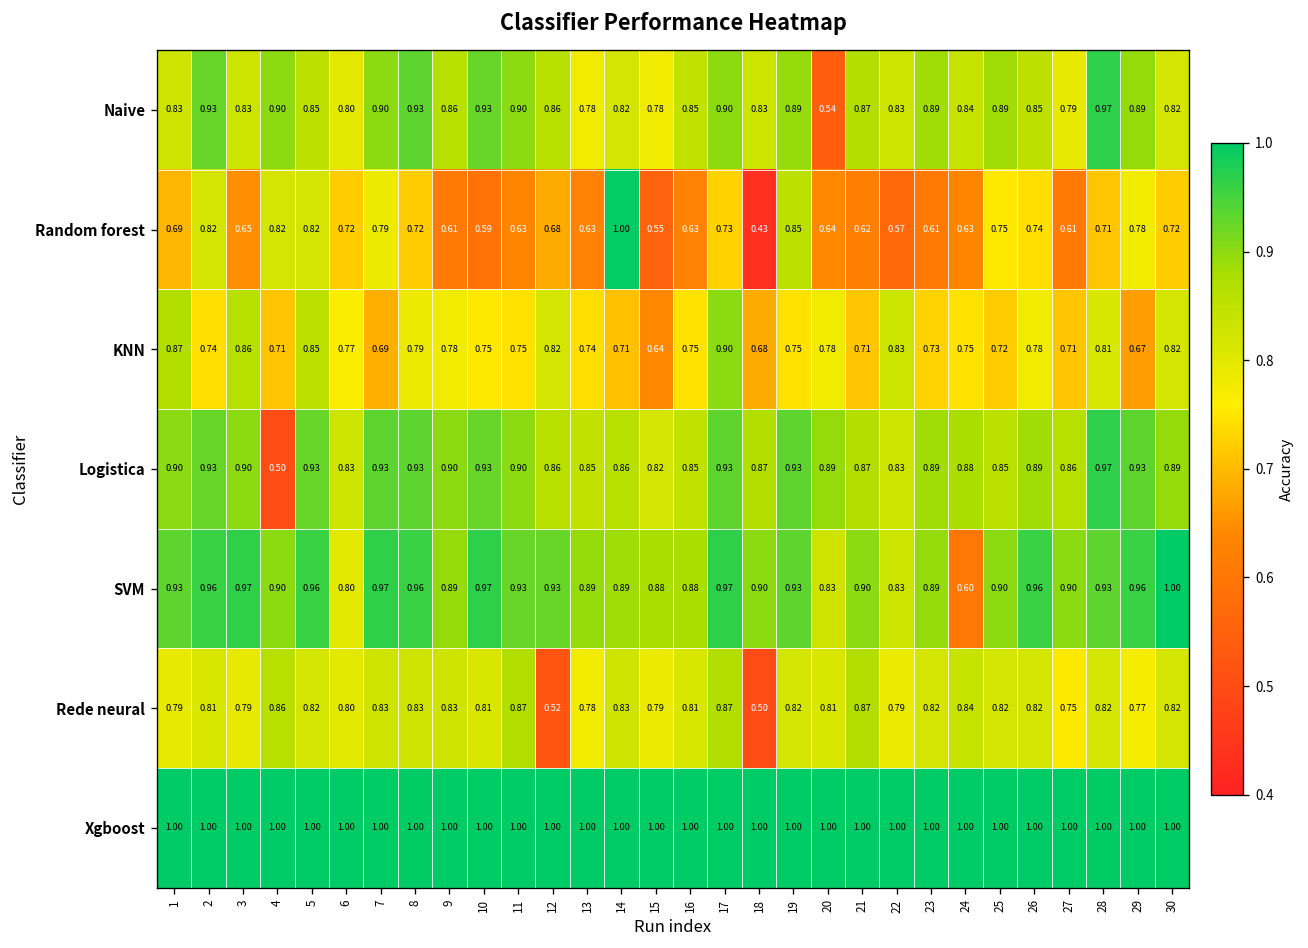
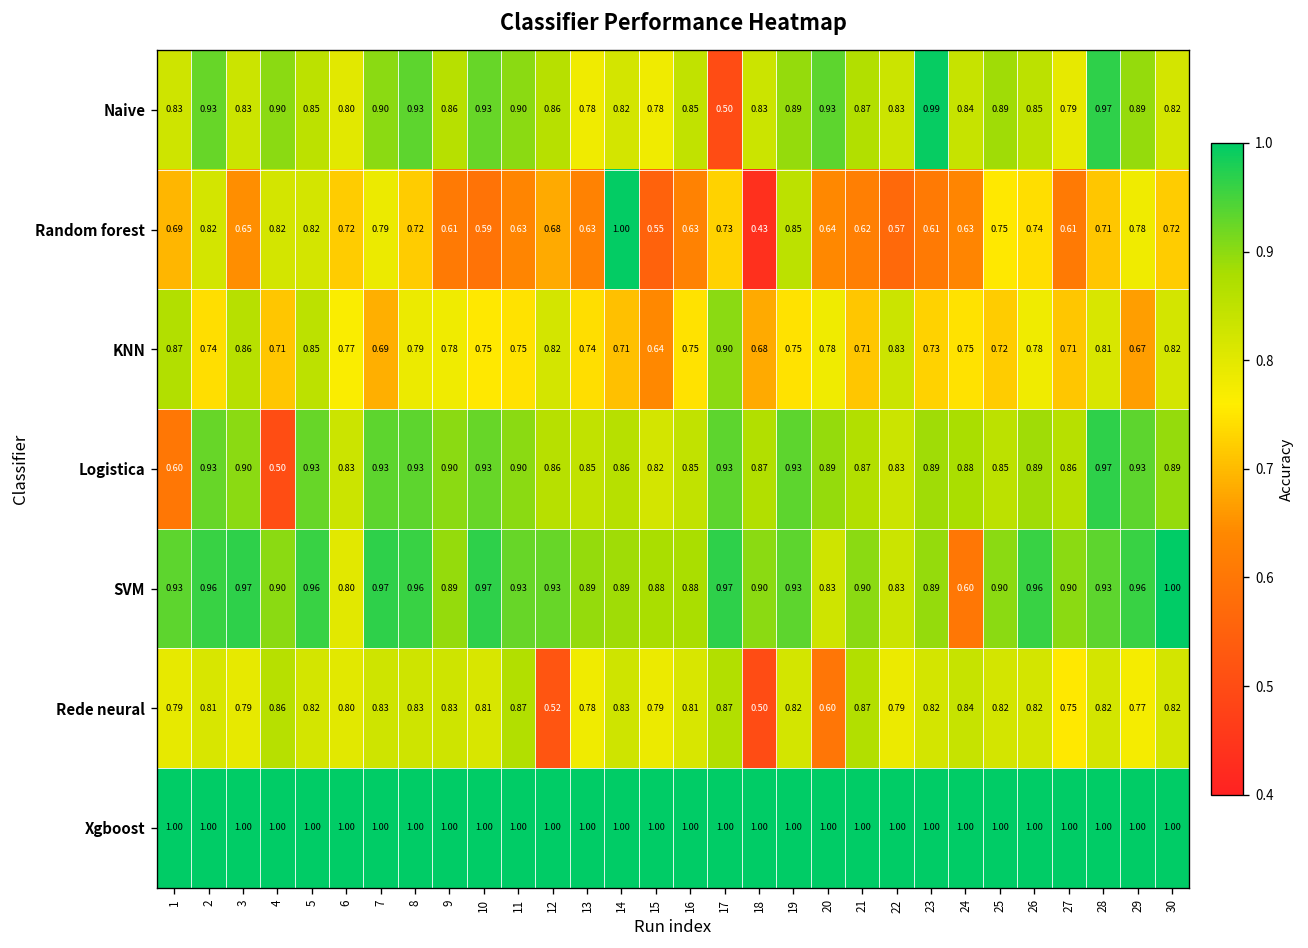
Naive, 17: 0.90 -> 0.50
Naive, 20: 0.54 -> 0.93
Naive, 23: 0.89 -> 0.99
Logistica, 1: 0.90 -> 0.60
Rede neural, 20: 0.81 -> 0.60
